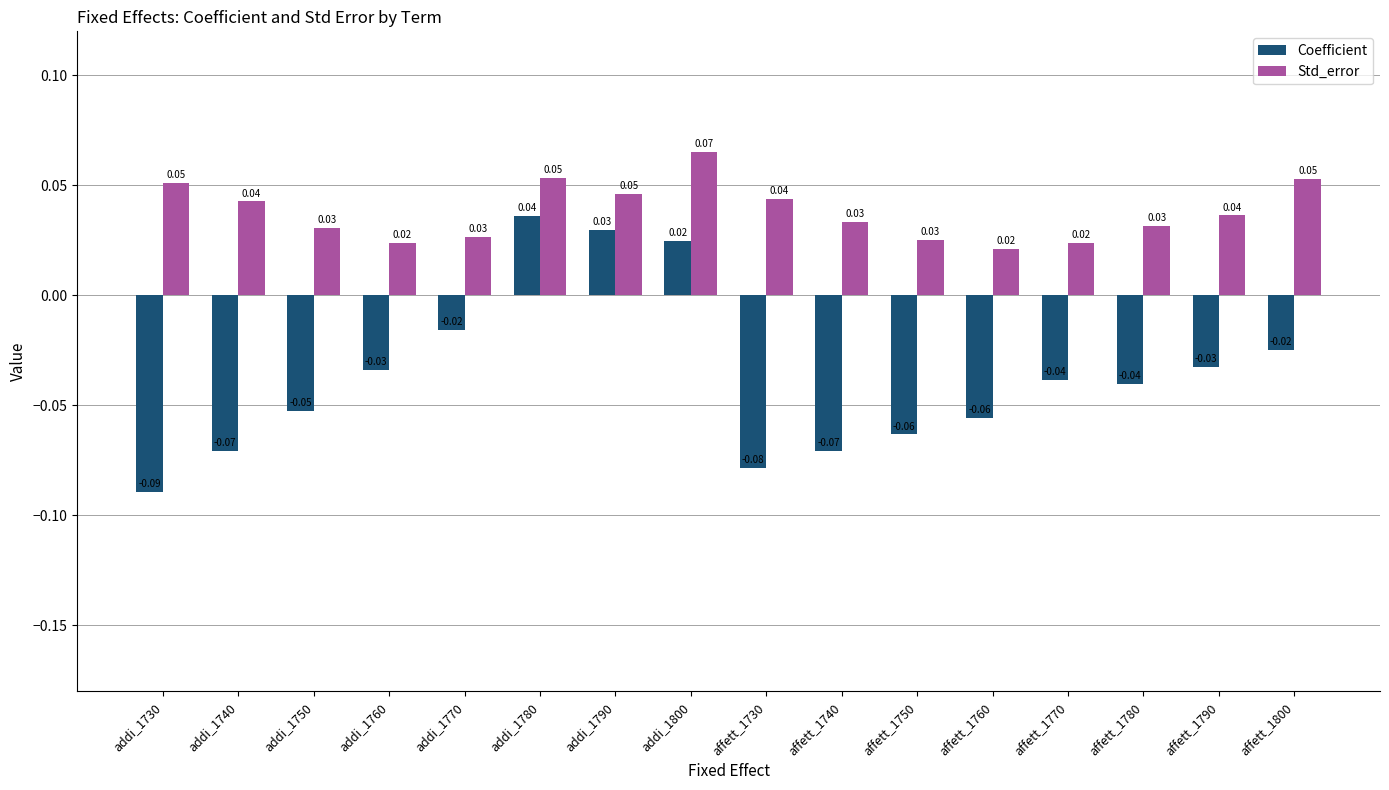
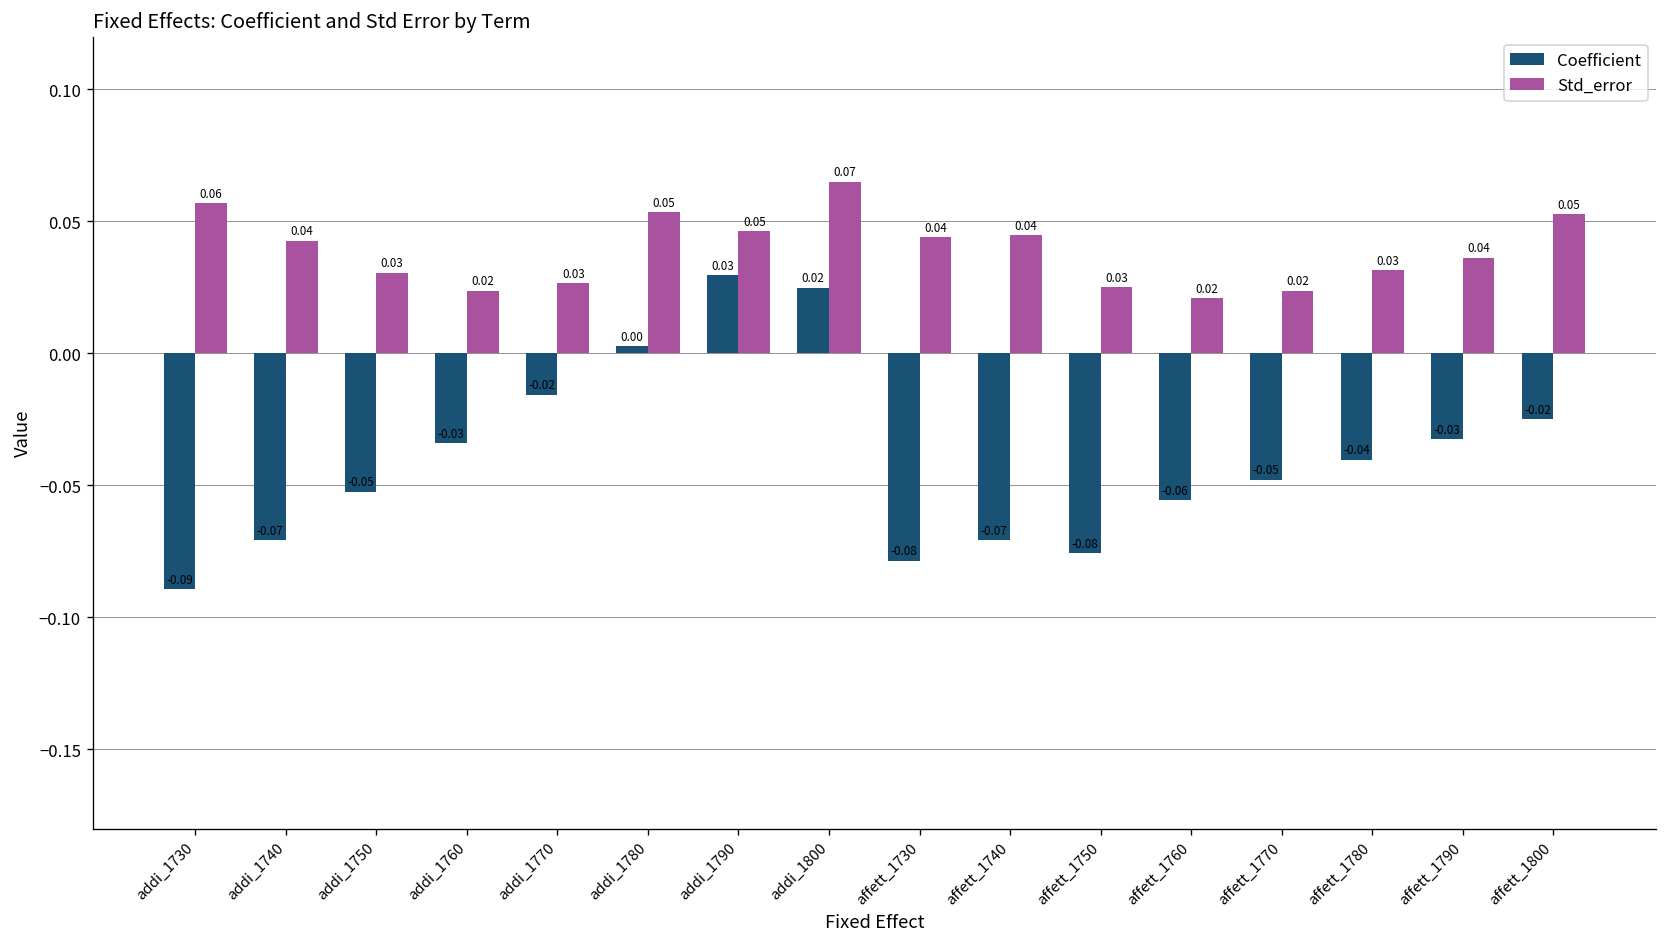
Std_error, addi_1730: 0.05 -> 0.06
Coefficient, addi_1780: 0.04 -> 0.00
Std_error, affett_1740: 0.03 -> 0.04
Coefficient, affett_1750: -0.06 -> -0.08
Coefficient, affett_1770: -0.04 -> -0.05
